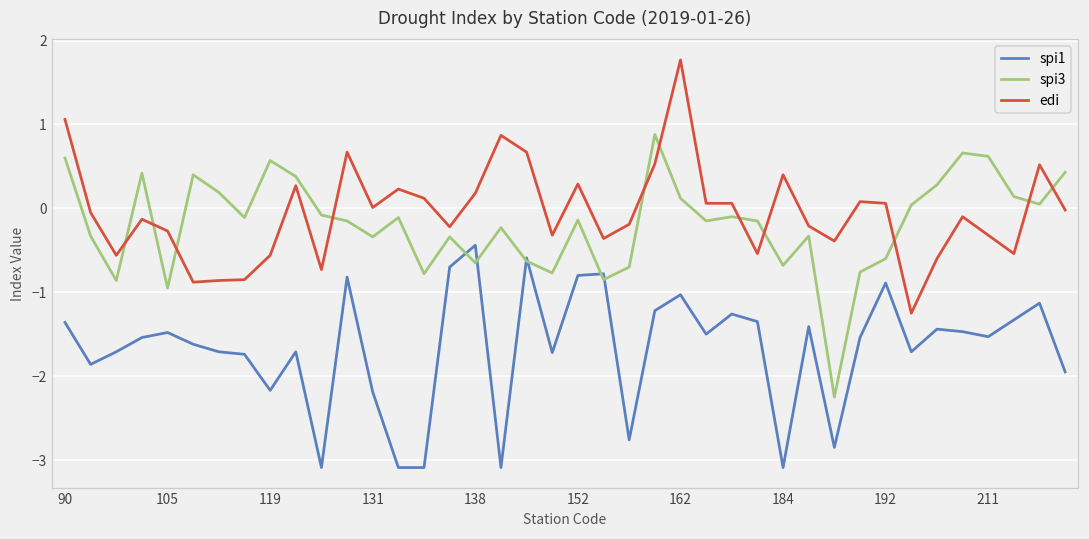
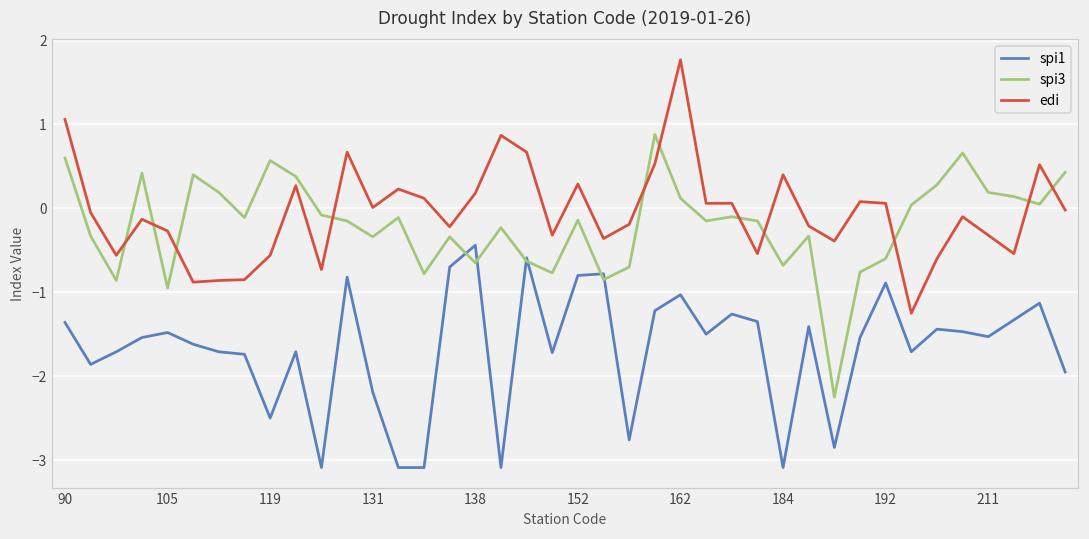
spi1, 119: -2.2 -> -2.5
spi3, 211: 0.6 -> 0.2
